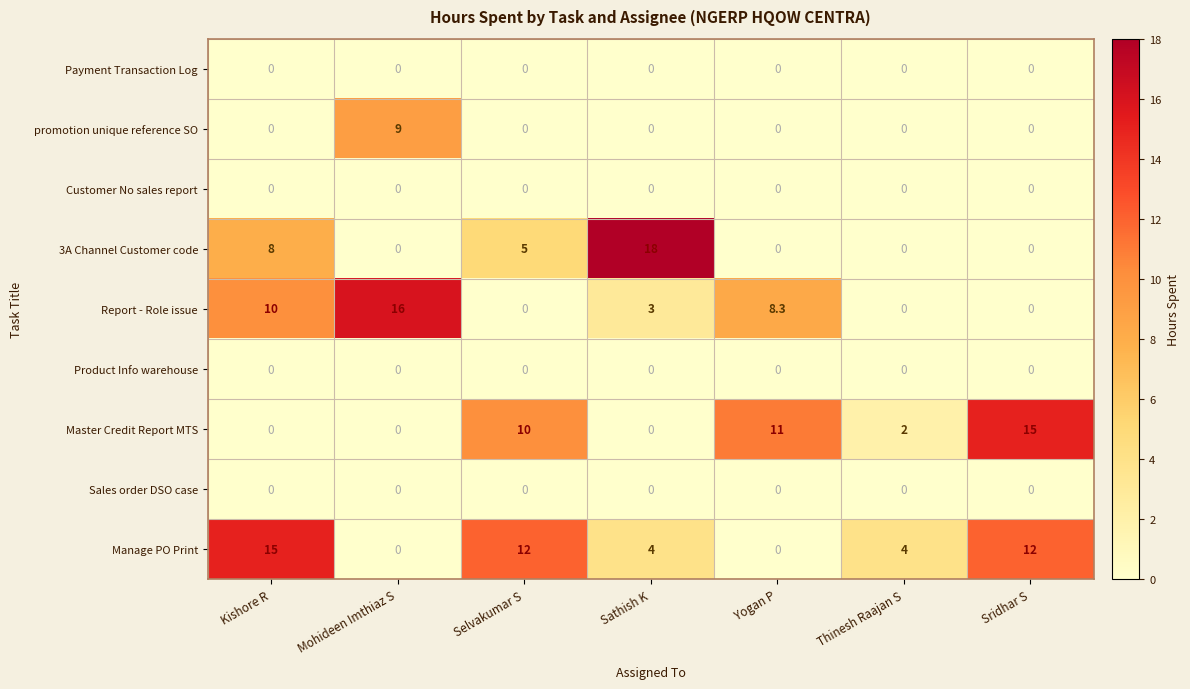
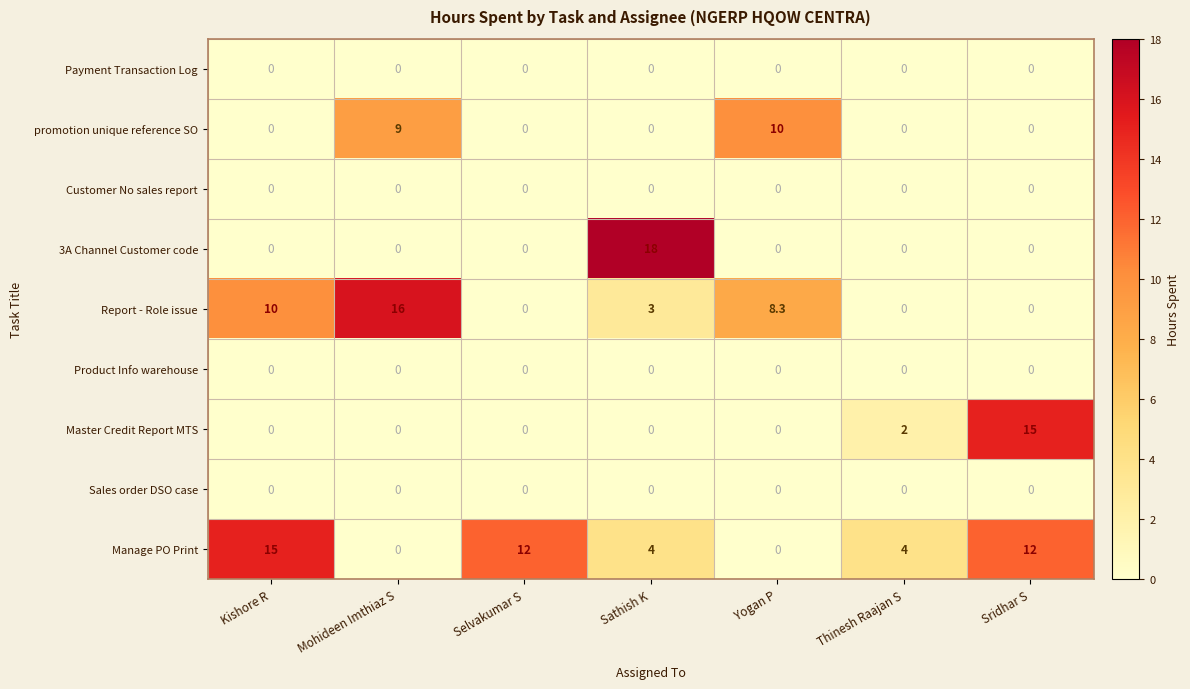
promotion unique reference SO, Yogan P: 0 -> 10
3A Channel Customer code, Kishore R: 8 -> 0
3A Channel Customer code, Selvakumar S: 5 -> 0
Master Credit Report MTS, Selvakumar S: 10 -> 0
Master Credit Report MTS, Yogan P: 11 -> 0
